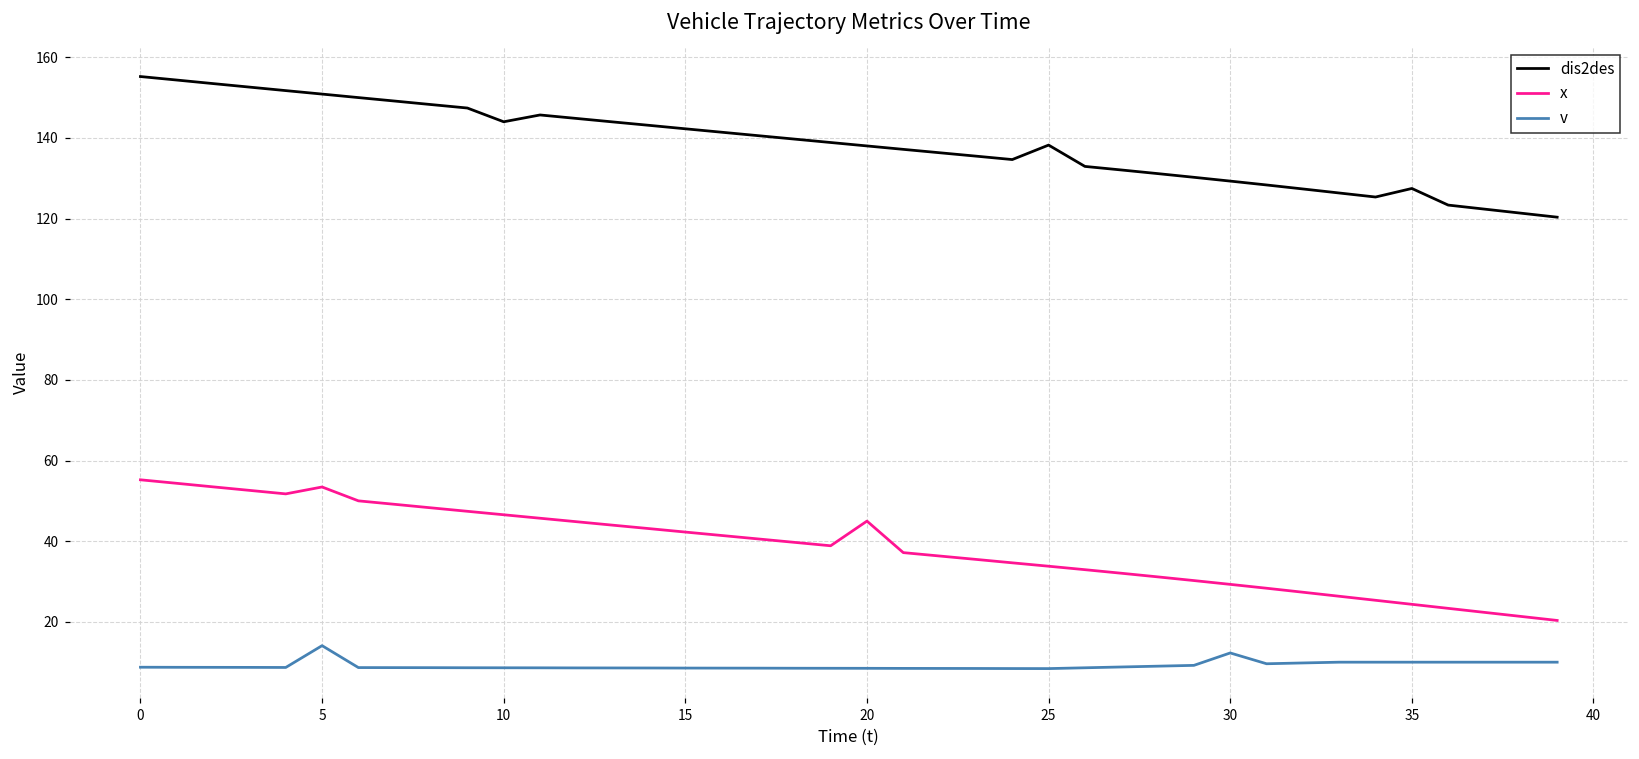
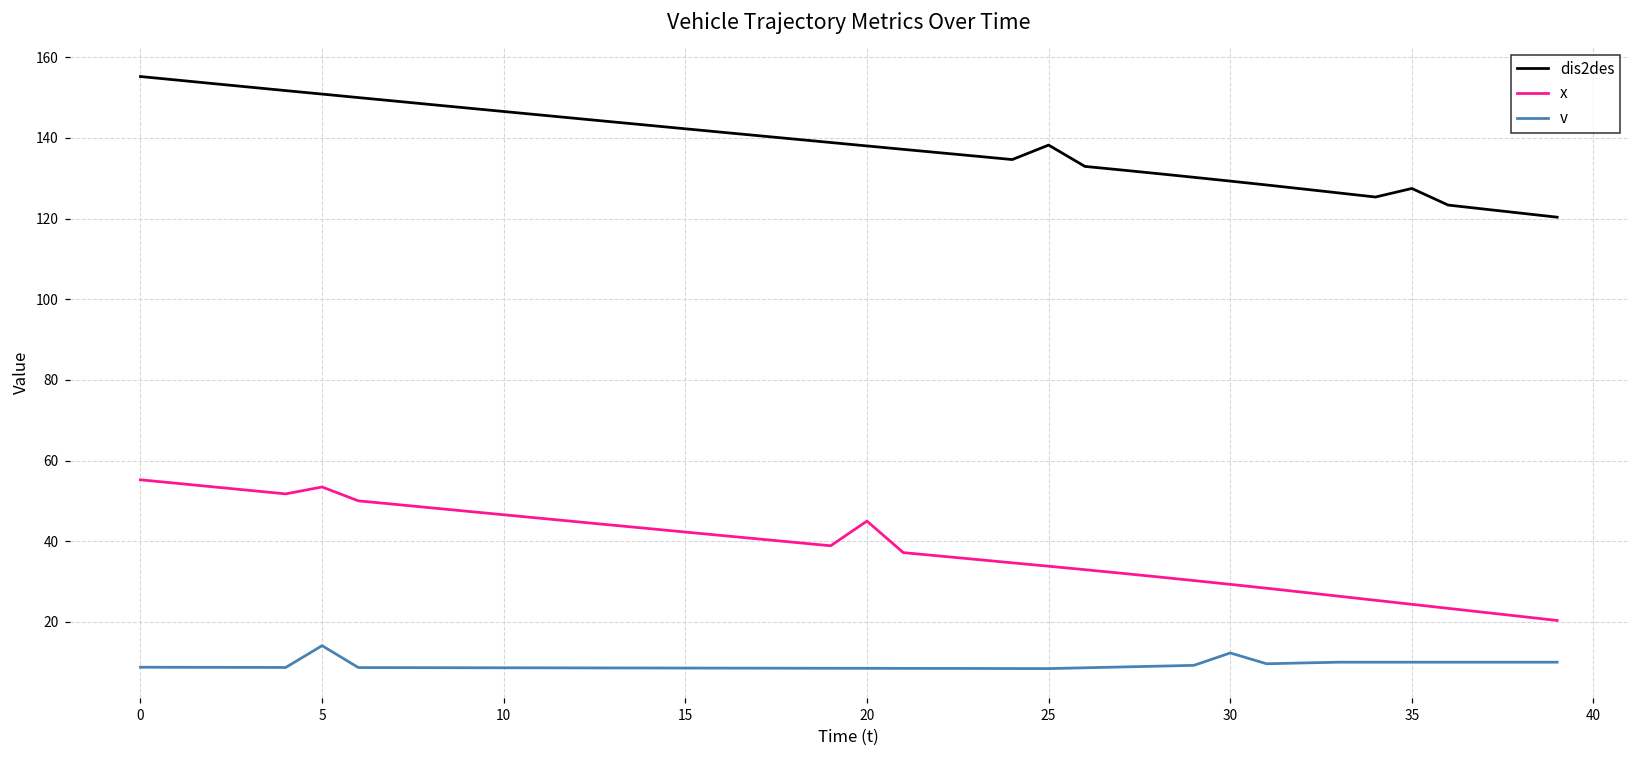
dis2des, 10: 144 -> 147
